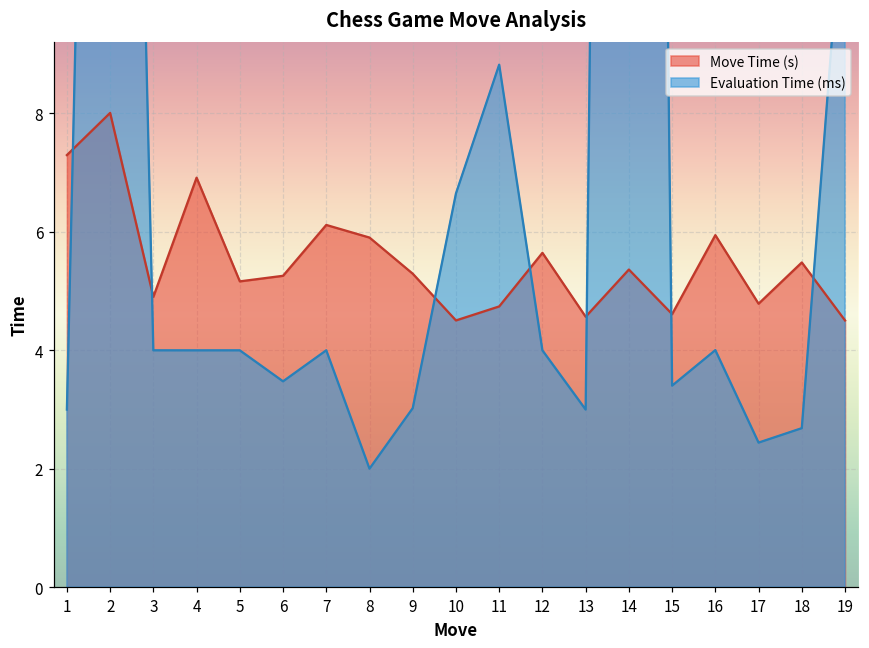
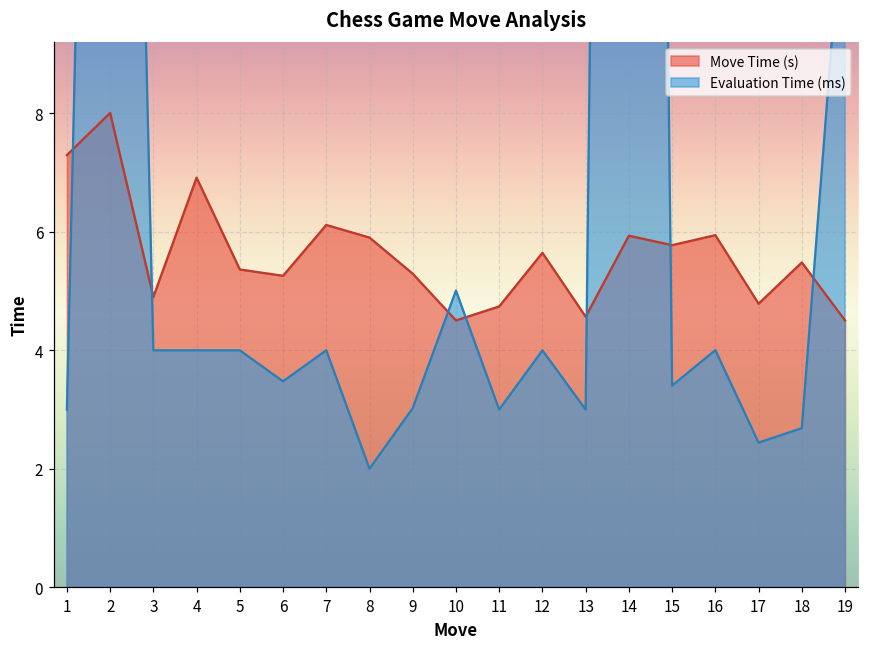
Move Time (s), 5: 5.2 -> 5.4
Evaluation Time (ms), 10: 6.6 -> 5.0
Evaluation Time (ms), 11: 8.8 -> 3.0
Move Time (s), 14: 5.4 -> 5.9
Move Time (s), 15: 4.6 -> 5.8
